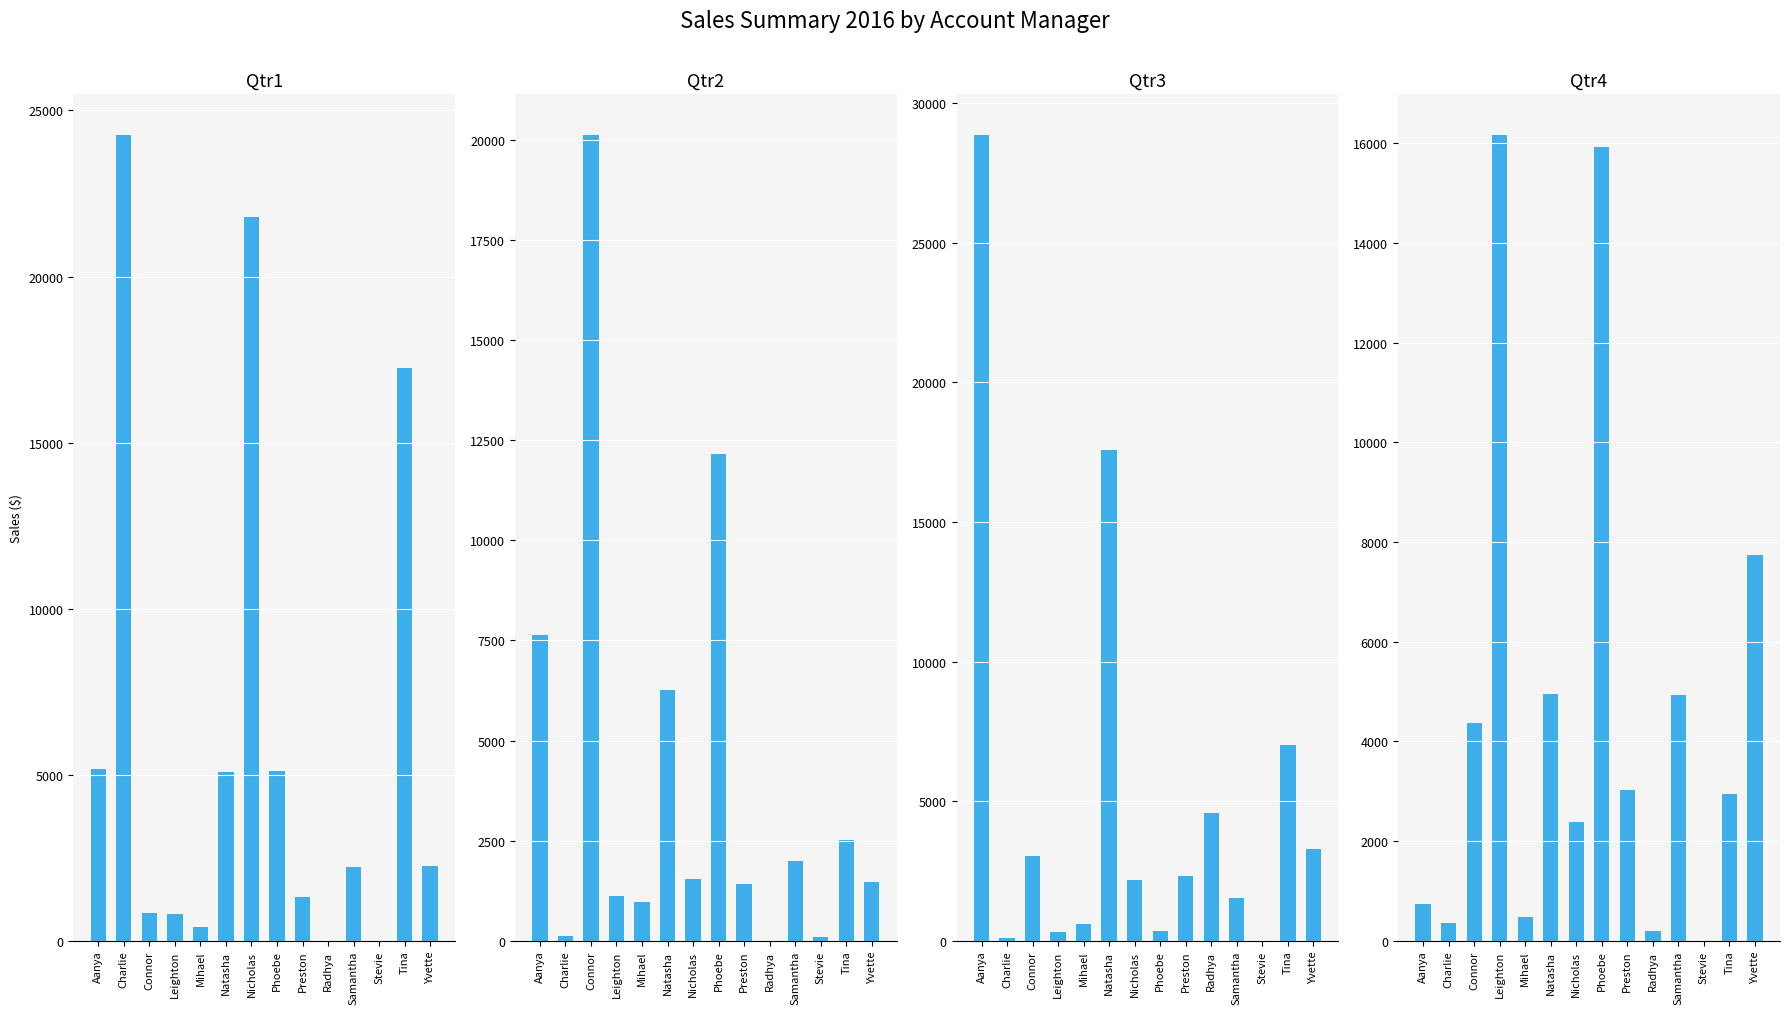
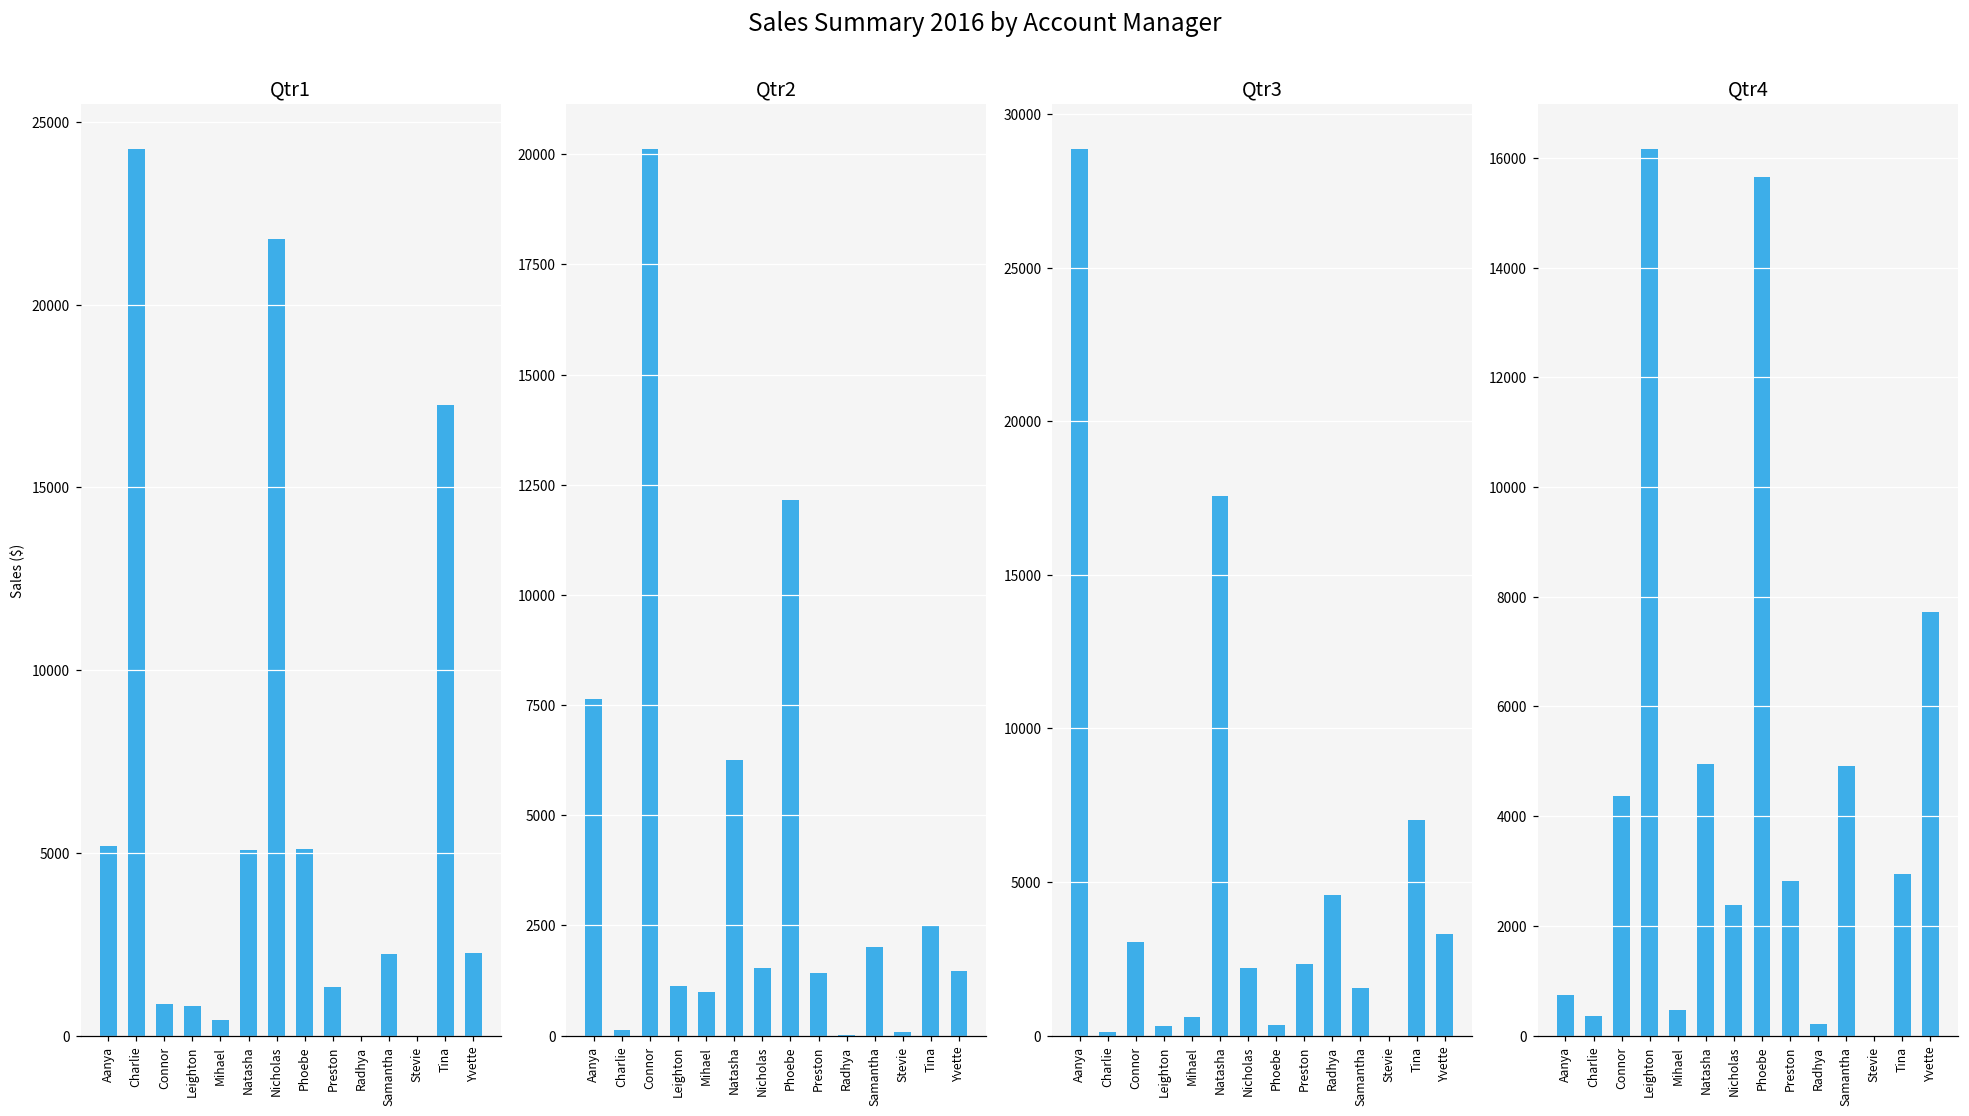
Qtr4, Phoebe: 15900 -> 15700
Qtr4, Preston: 3000 -> 2800
